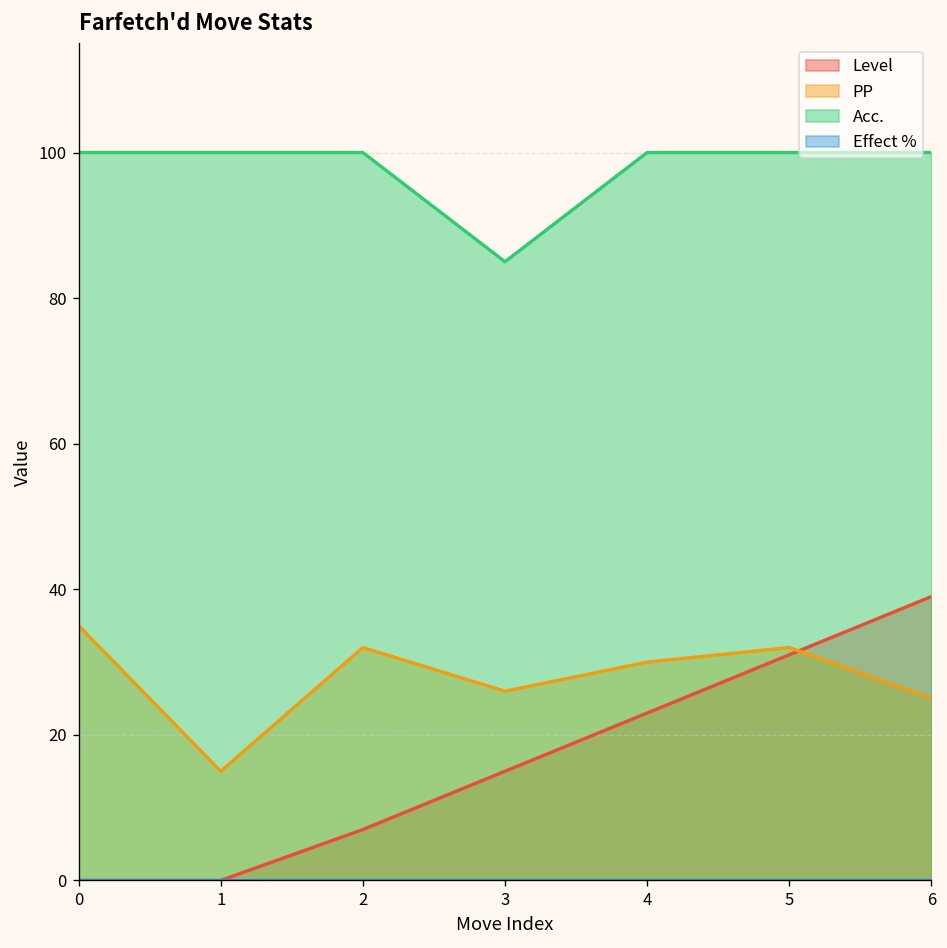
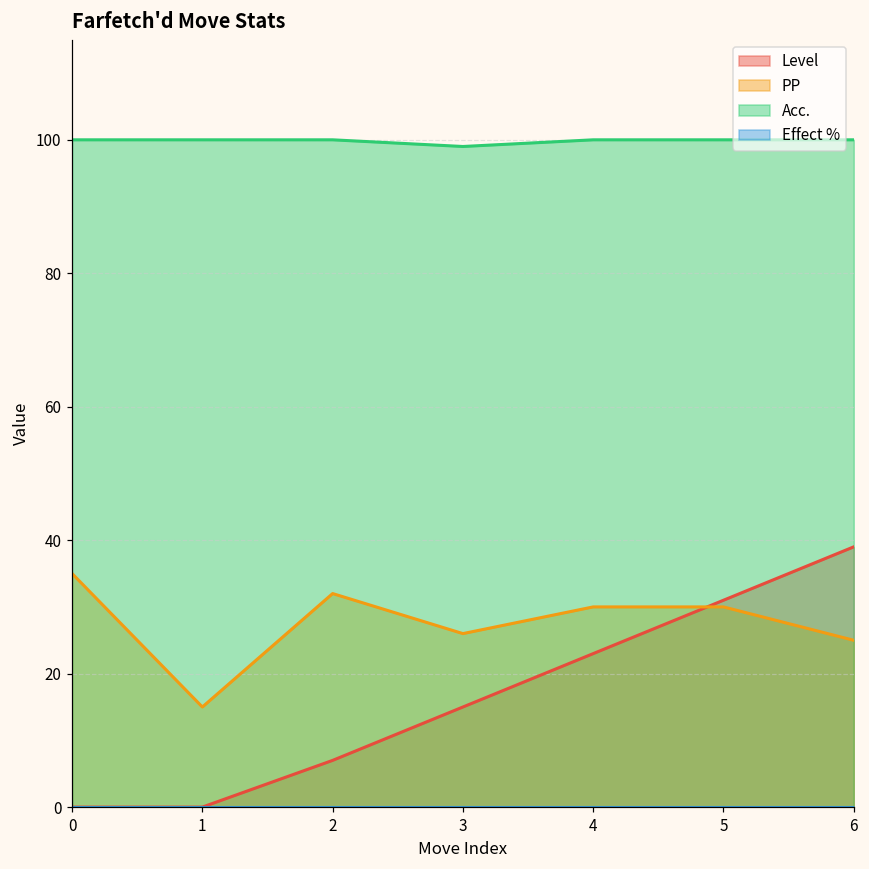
Acc., 3: 85 -> 99
PP, 5: 32 -> 30
